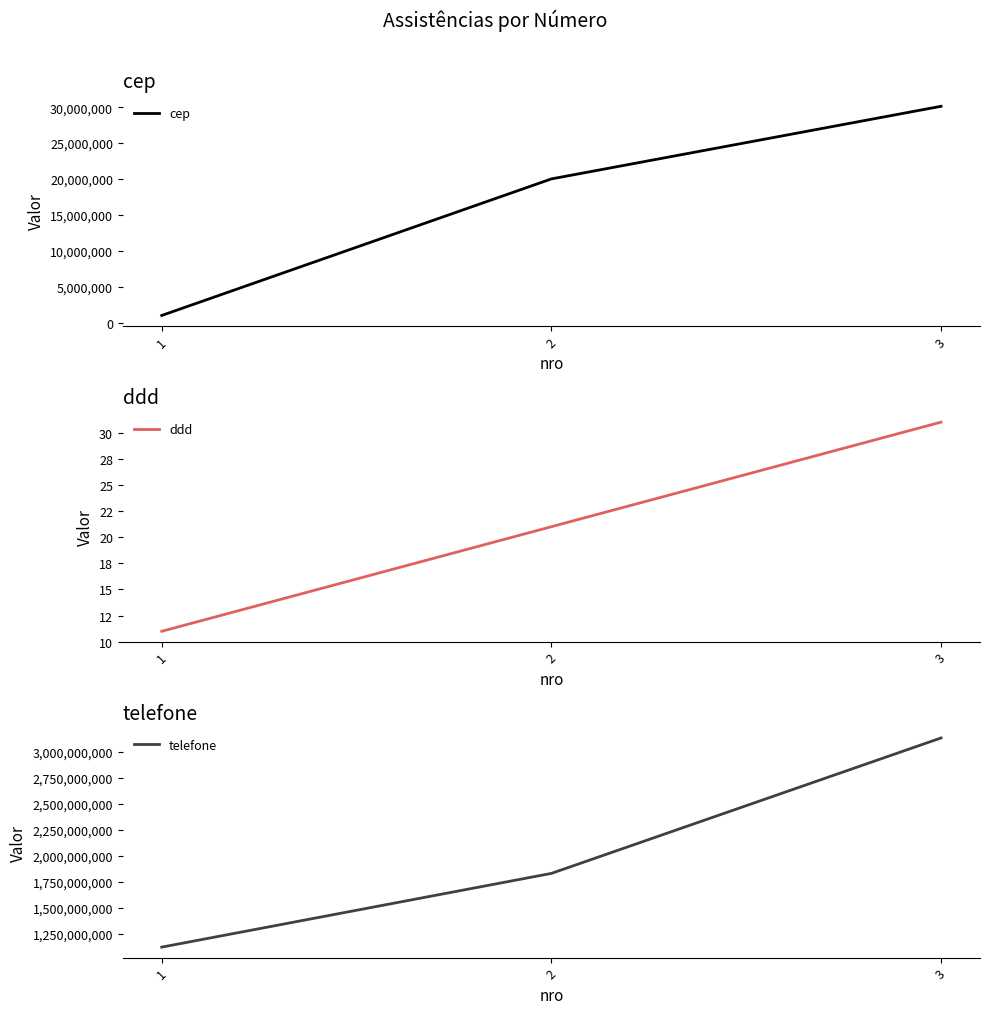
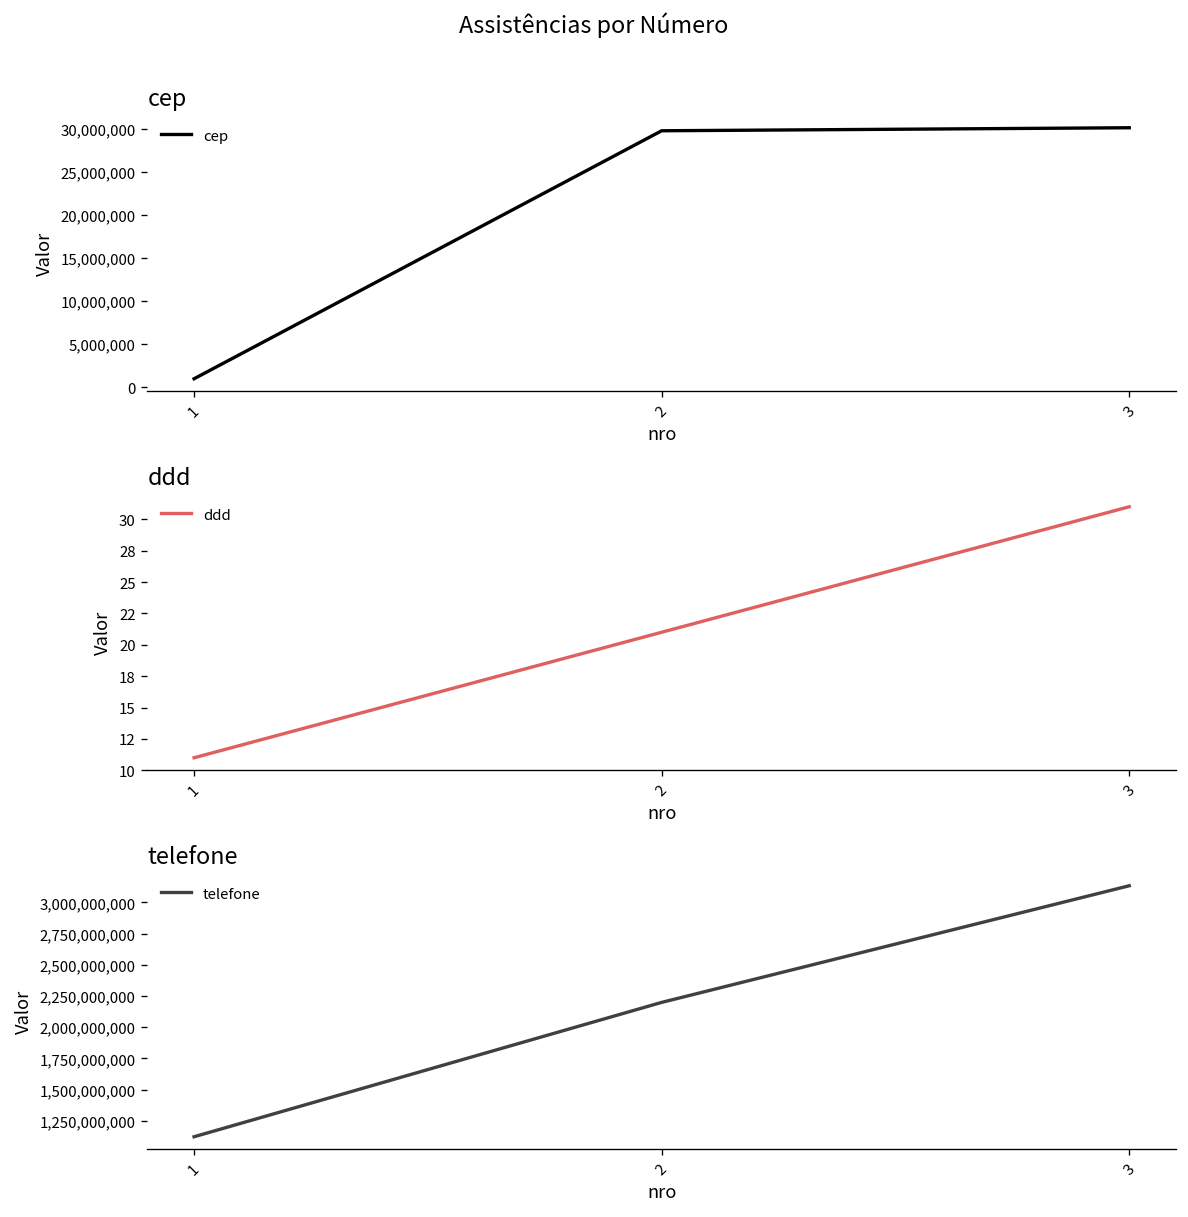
cep, 2: 20,000,000 -> 30,000,000
telefone, 2: 1,830,000,000 -> 2,200,000,000
